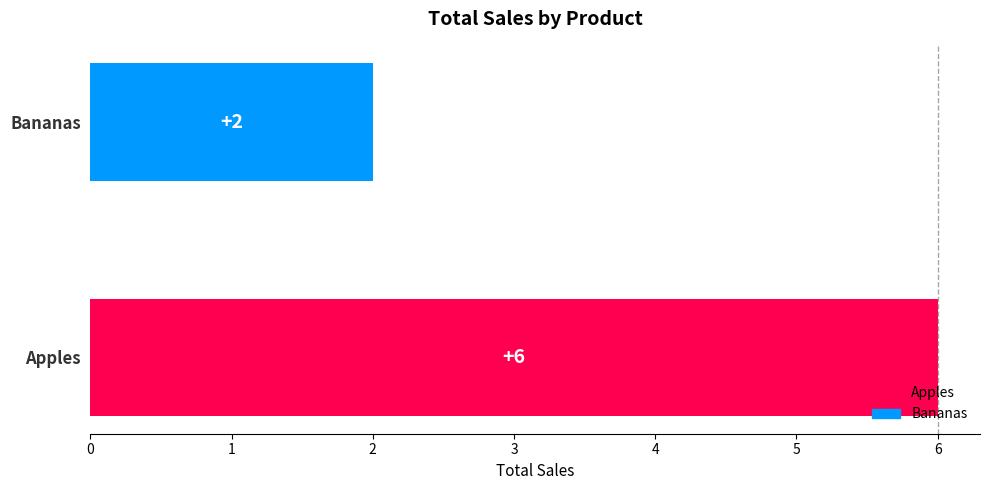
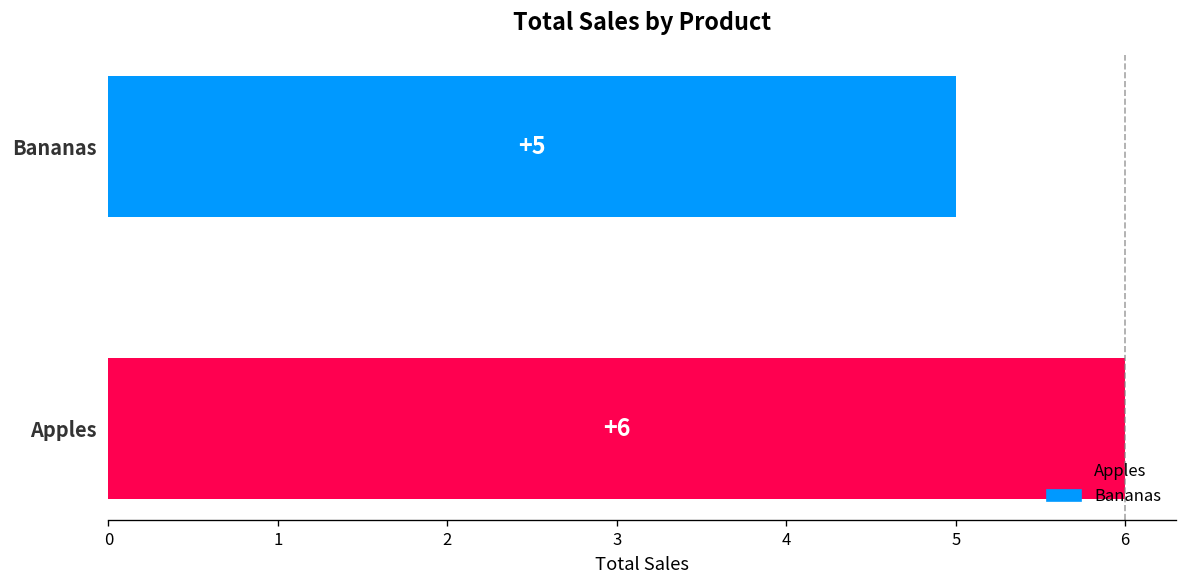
Bananas: +2 -> +5
